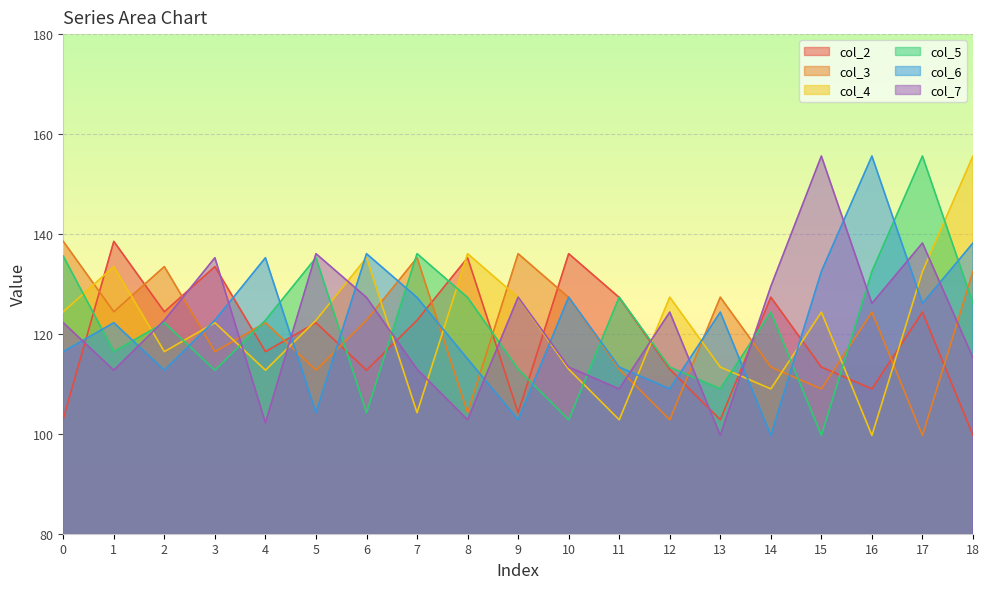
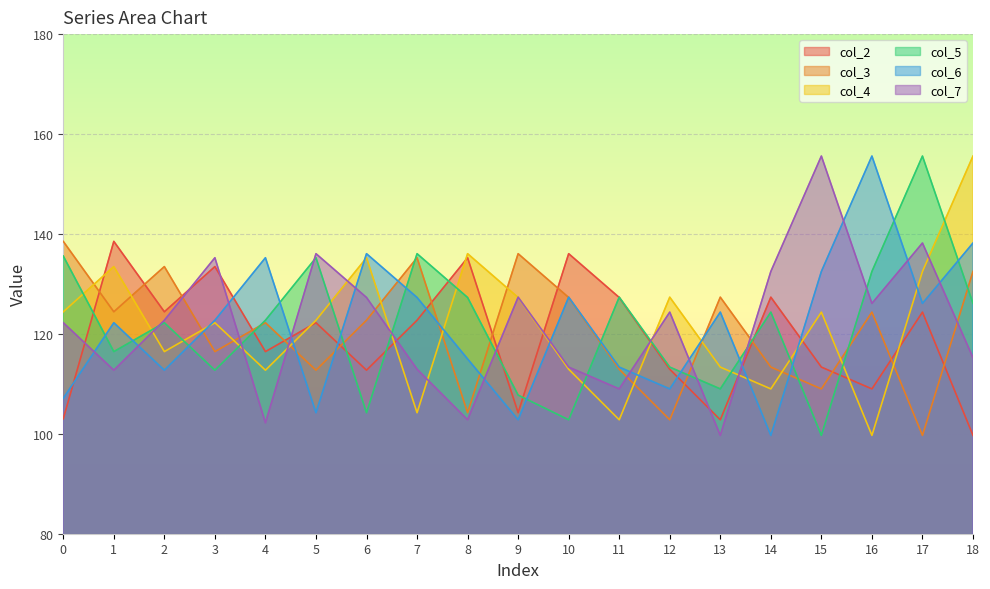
col_6, 0: 116 -> 107
col_5, 9: 113 -> 108
col_7, 14: 129 -> 132
